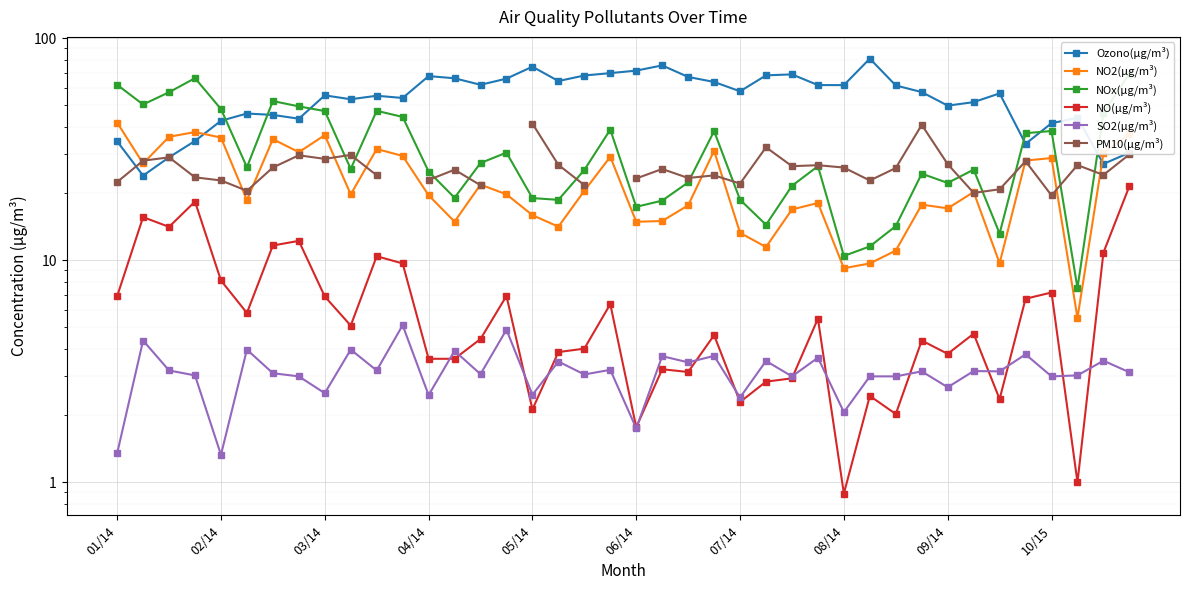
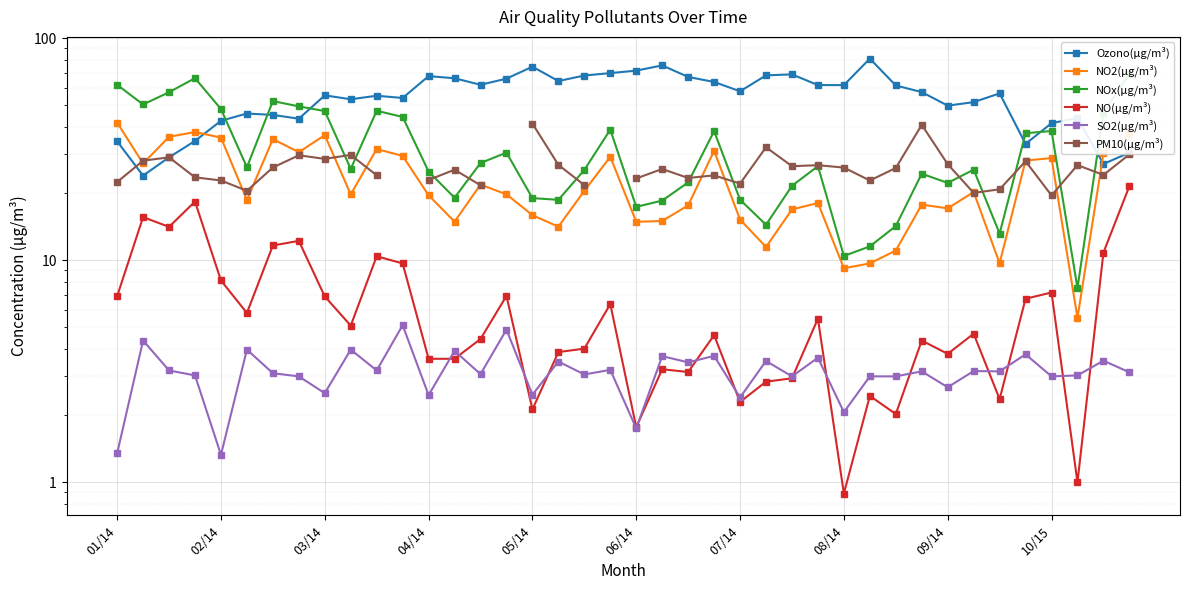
NO2(µg/m³), 07/14: 13 -> 15
